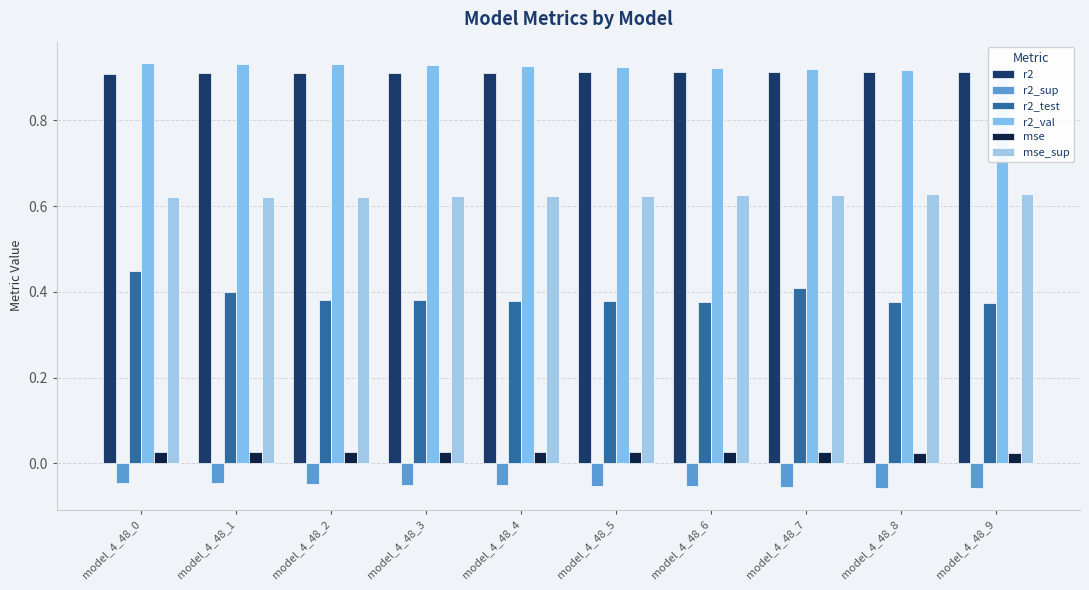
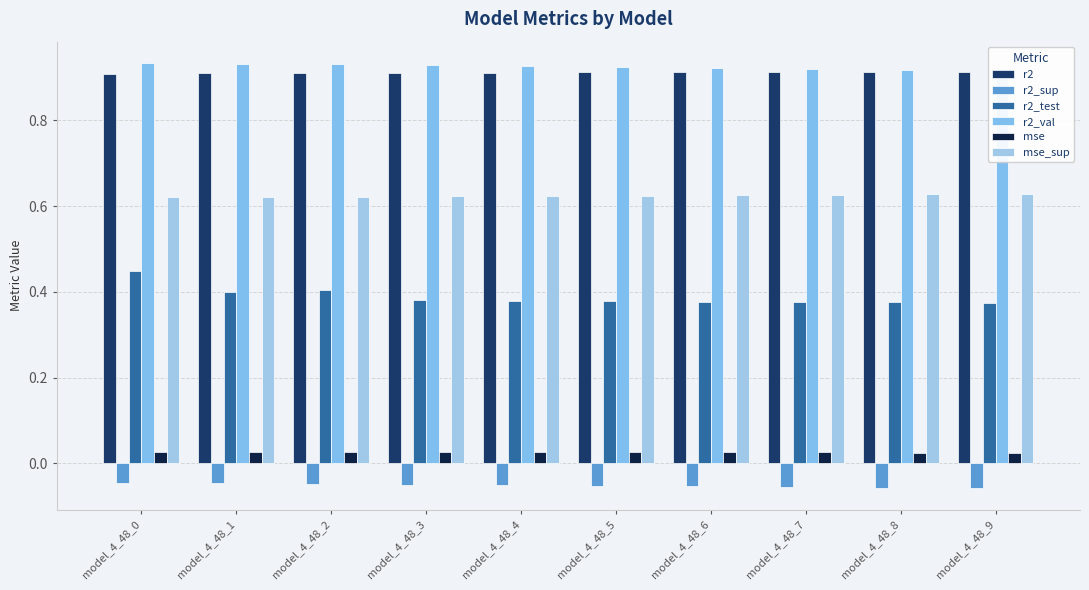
r2_test, model_4_48_2: 0.38 -> 0.41
r2_test, model_4_48_7: 0.41 -> 0.38
